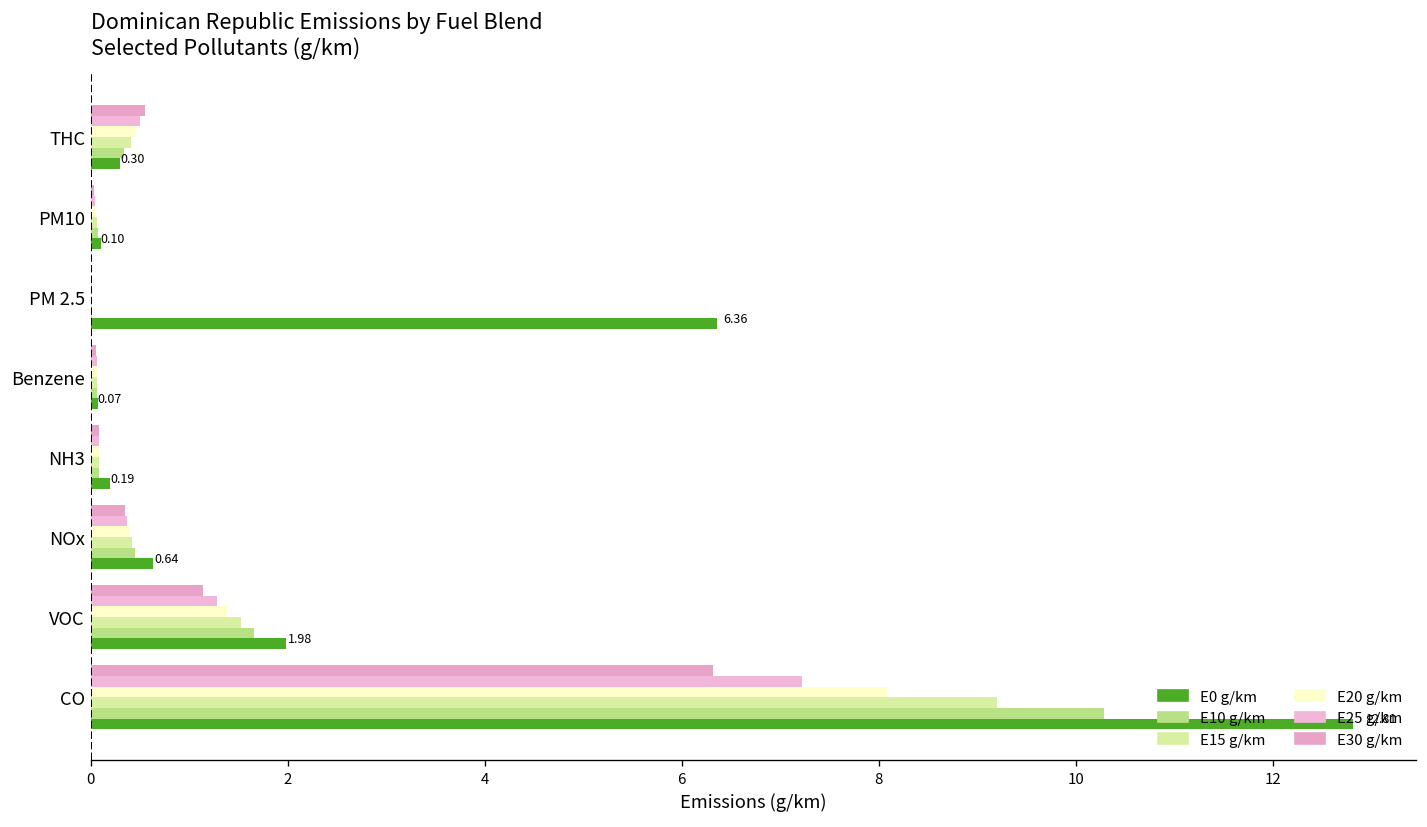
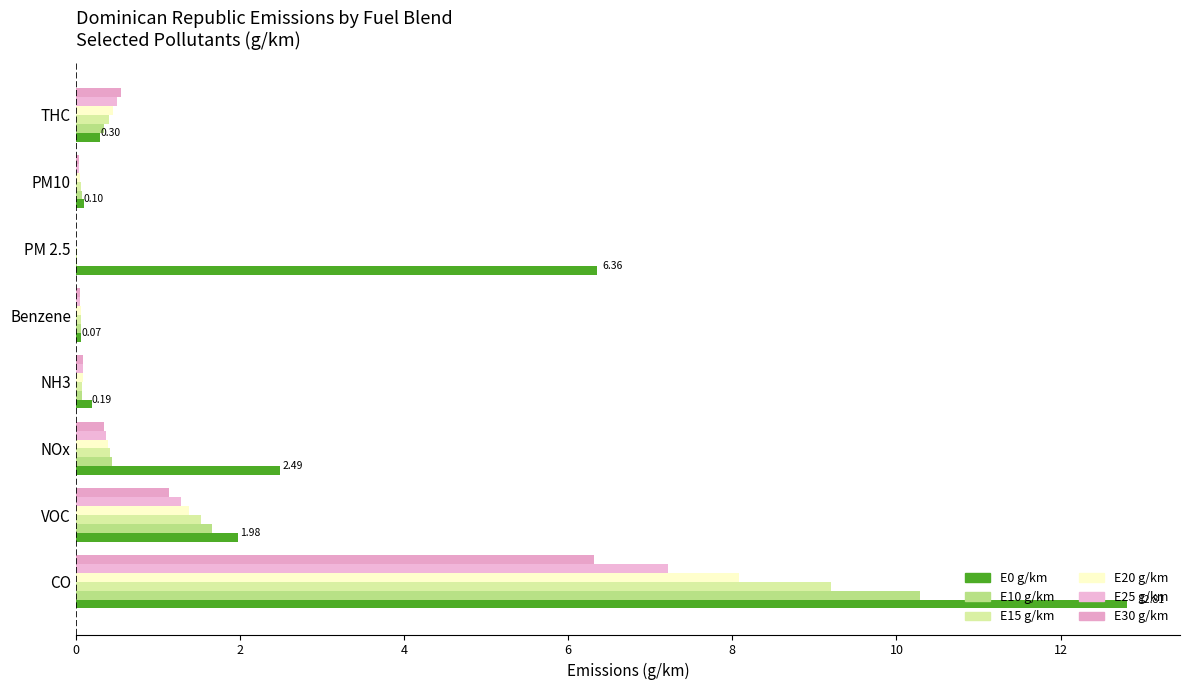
E0 g/km, NOx: 0.64 -> 2.49
